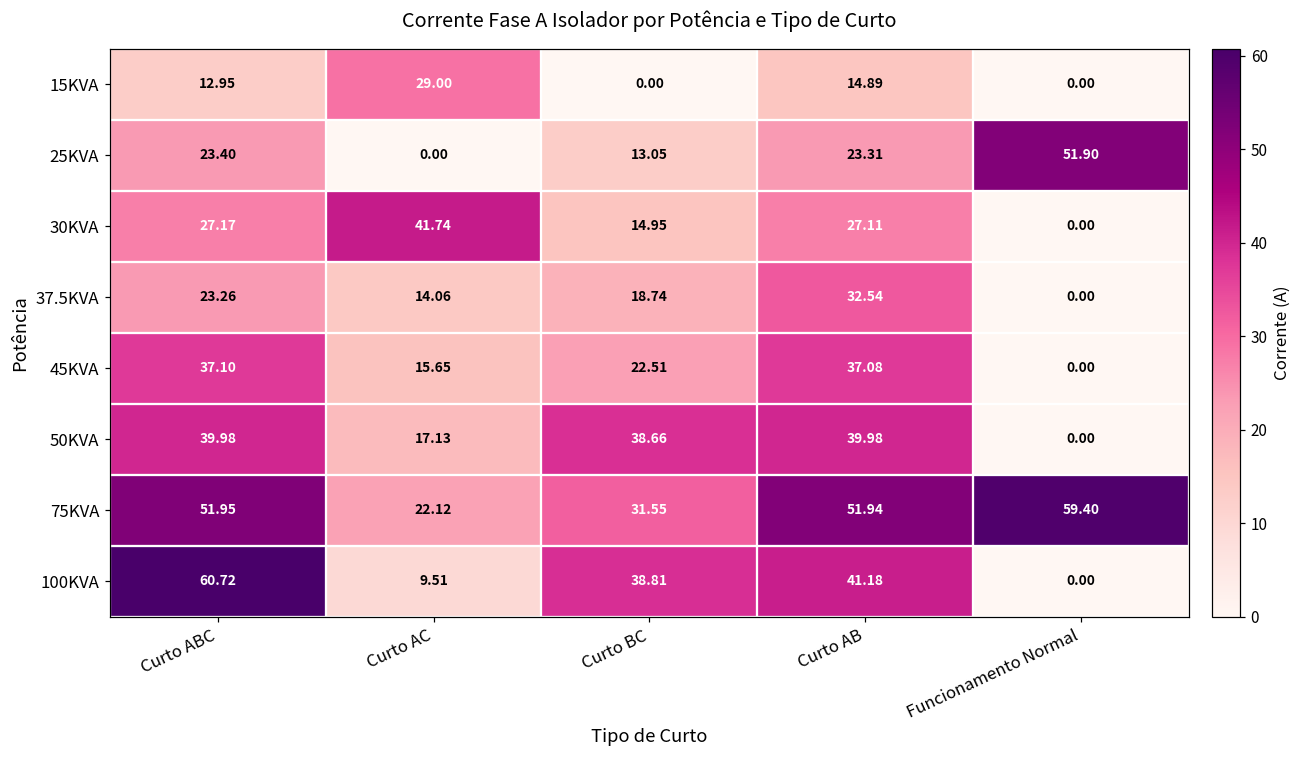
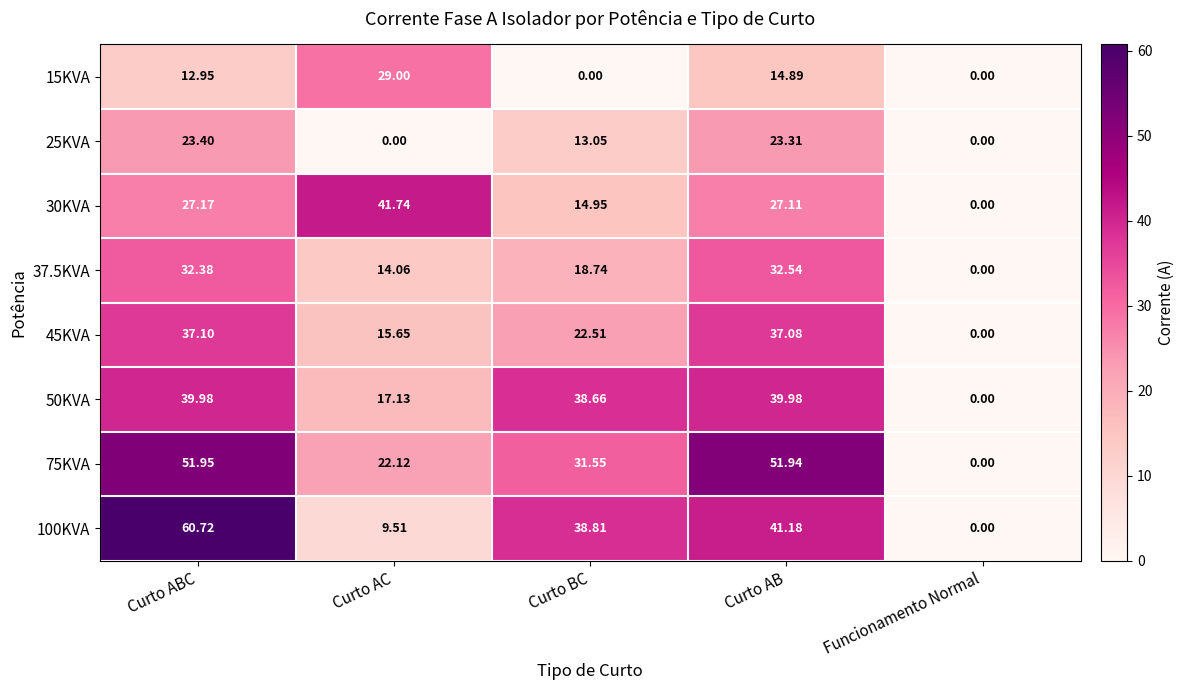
25KVA, Funcionamento Normal: 51.90 -> 0.00
37.5KVA, Curto ABC: 23.26 -> 32.38
75KVA, Funcionamento Normal: 59.40 -> 0.00
